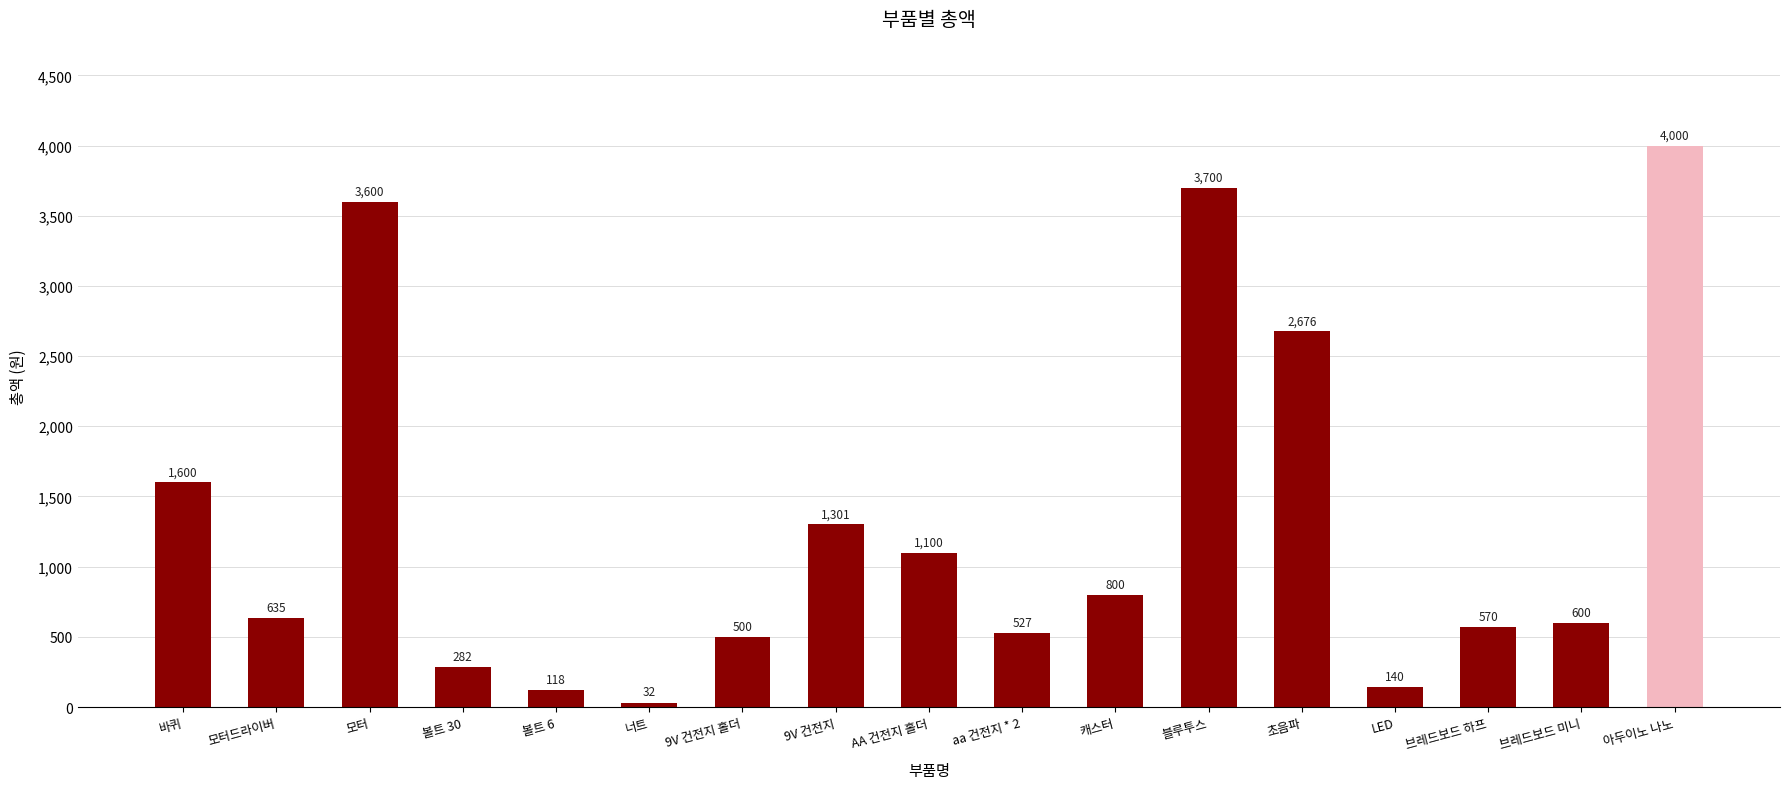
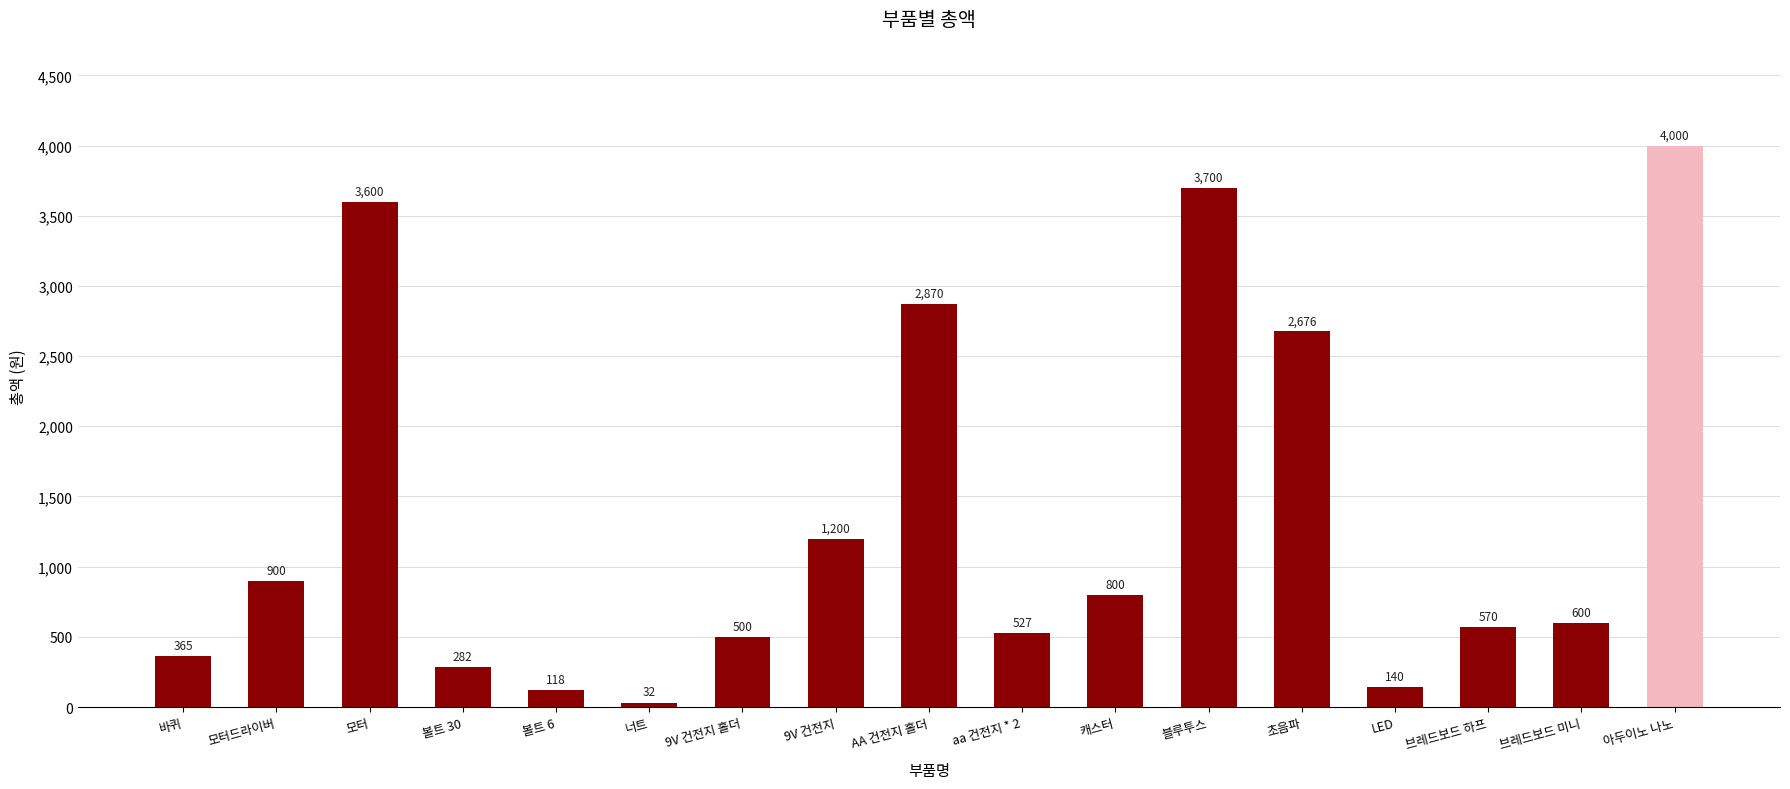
바퀴: 1,600 -> 365
모터드라이버: 635 -> 900
9V 건전지: 1,301 -> 1,200
AA 건전지 홀더: 1,100 -> 2,870
